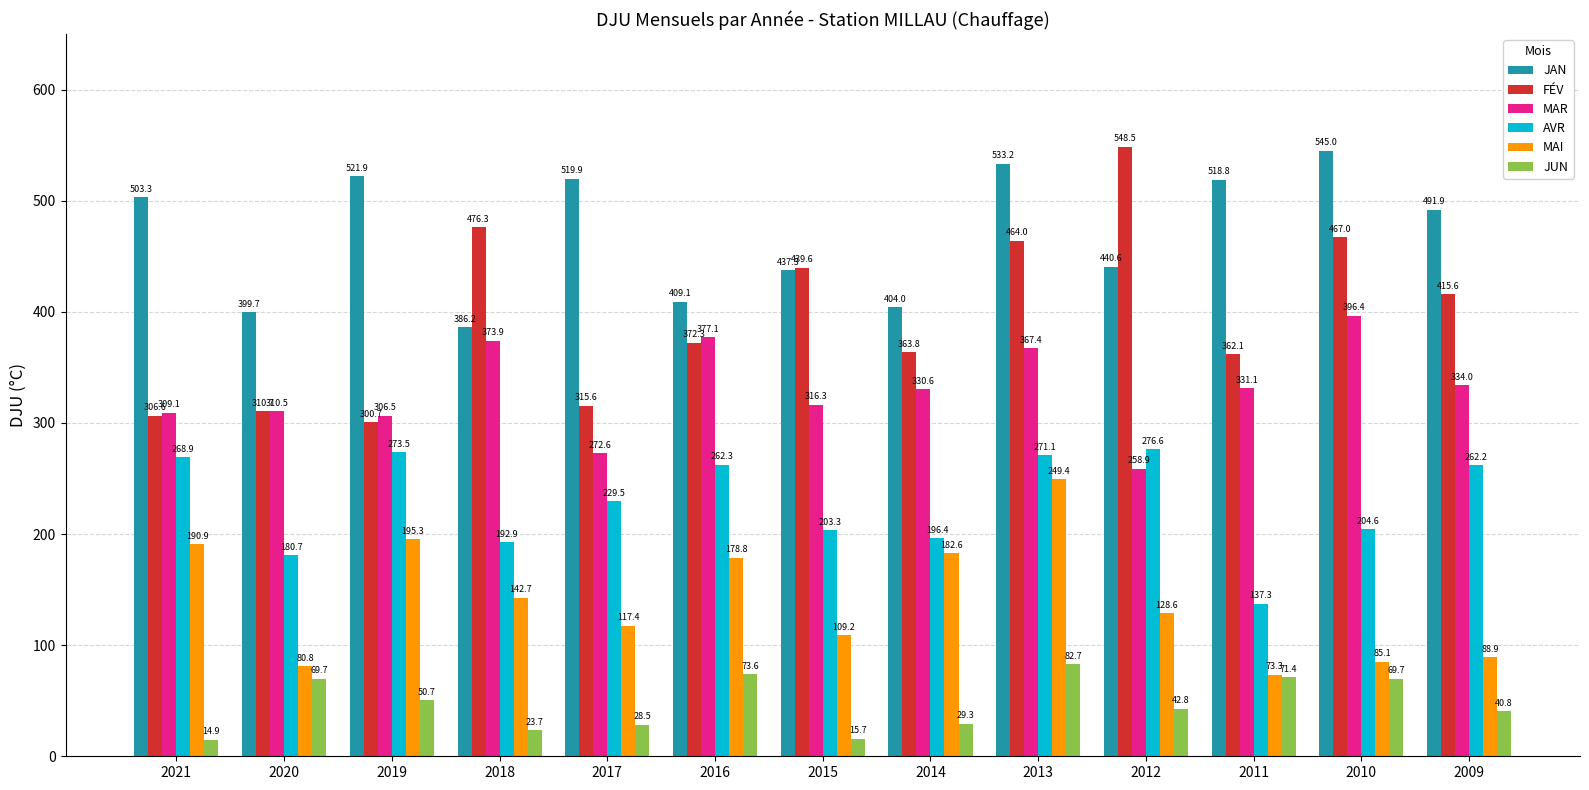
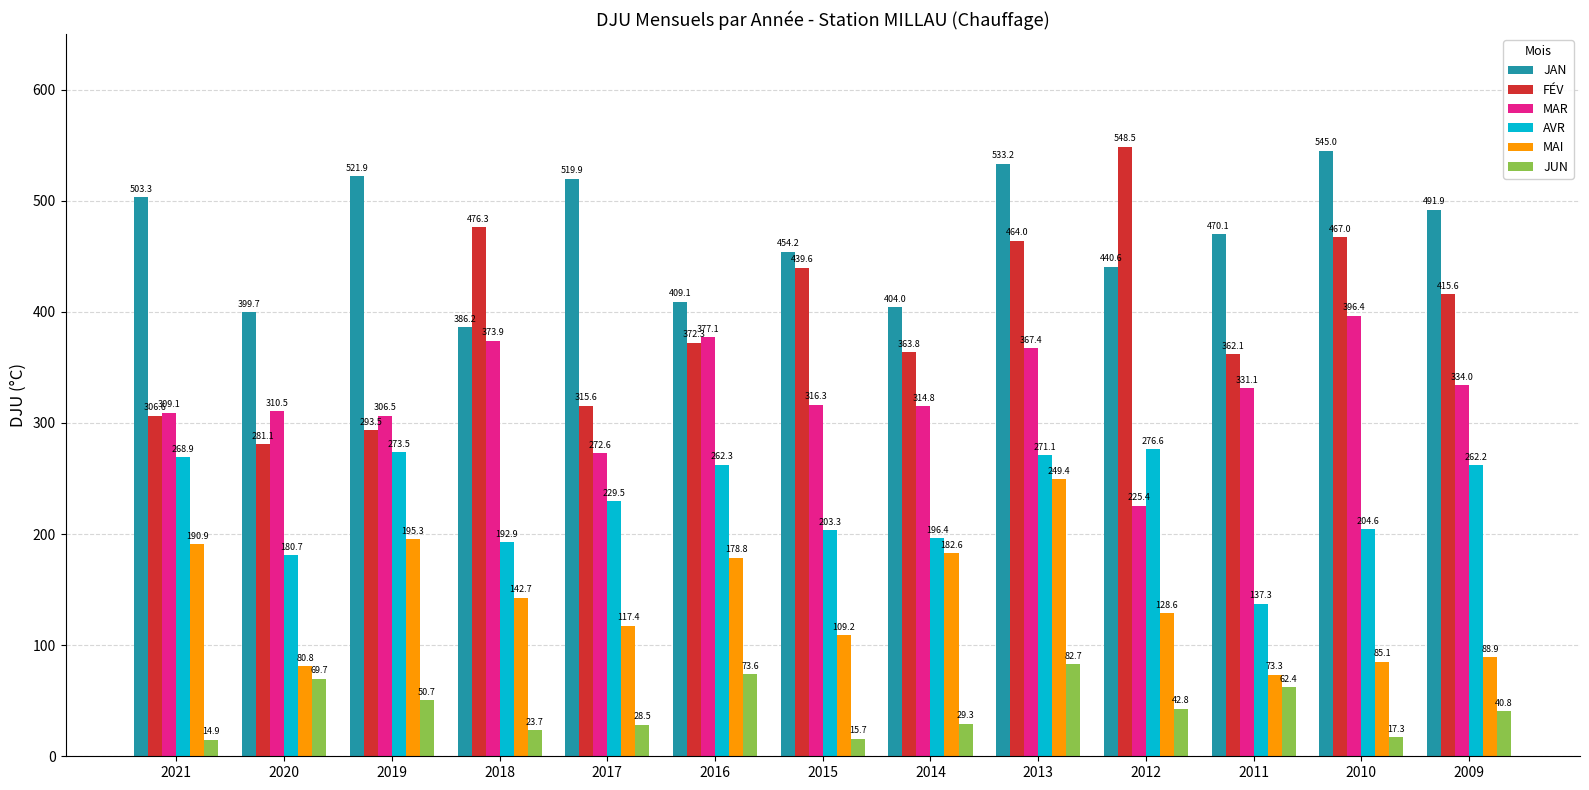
FÉV, 2020: 310.7 -> 281.1
FÉV, 2019: 300.7 -> 293.5
JAN, 2015: 437.3 -> 454.2
MAR, 2014: 330.6 -> 314.8
MAR, 2012: 258.9 -> 225.4
JAN, 2011: 518.8 -> 470.1
JUN, 2011: 71.4 -> 62.4
JUN, 2010: 69.7 -> 17.3
